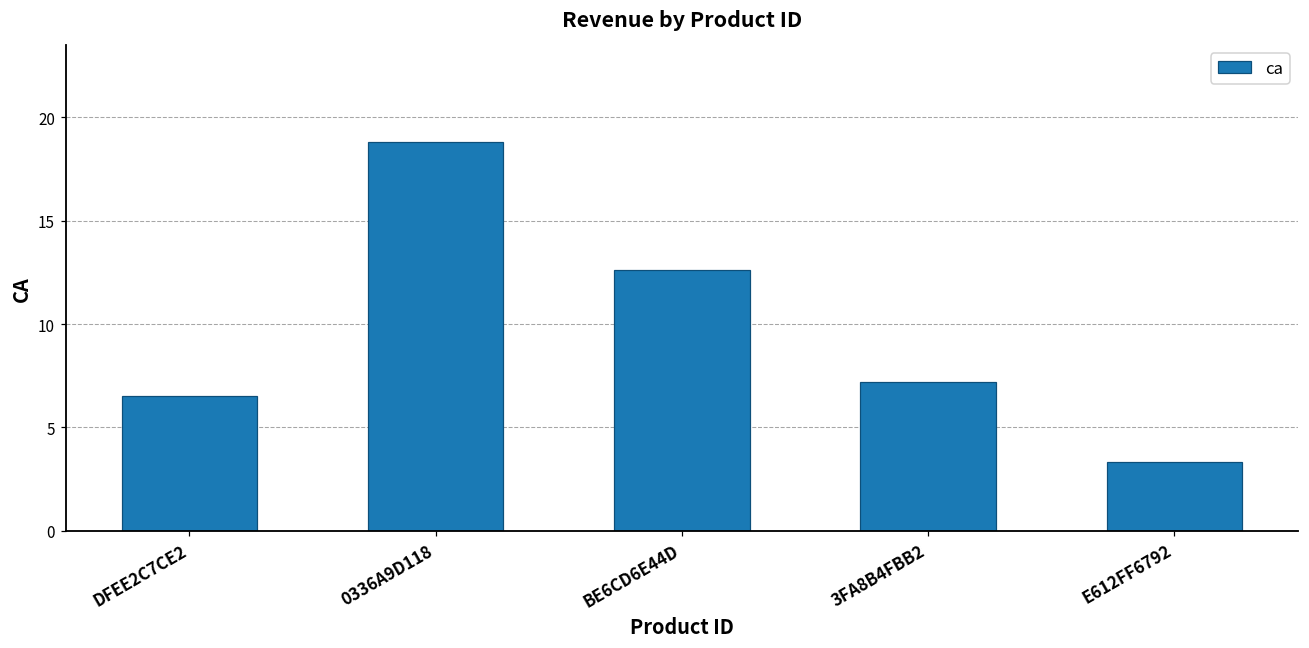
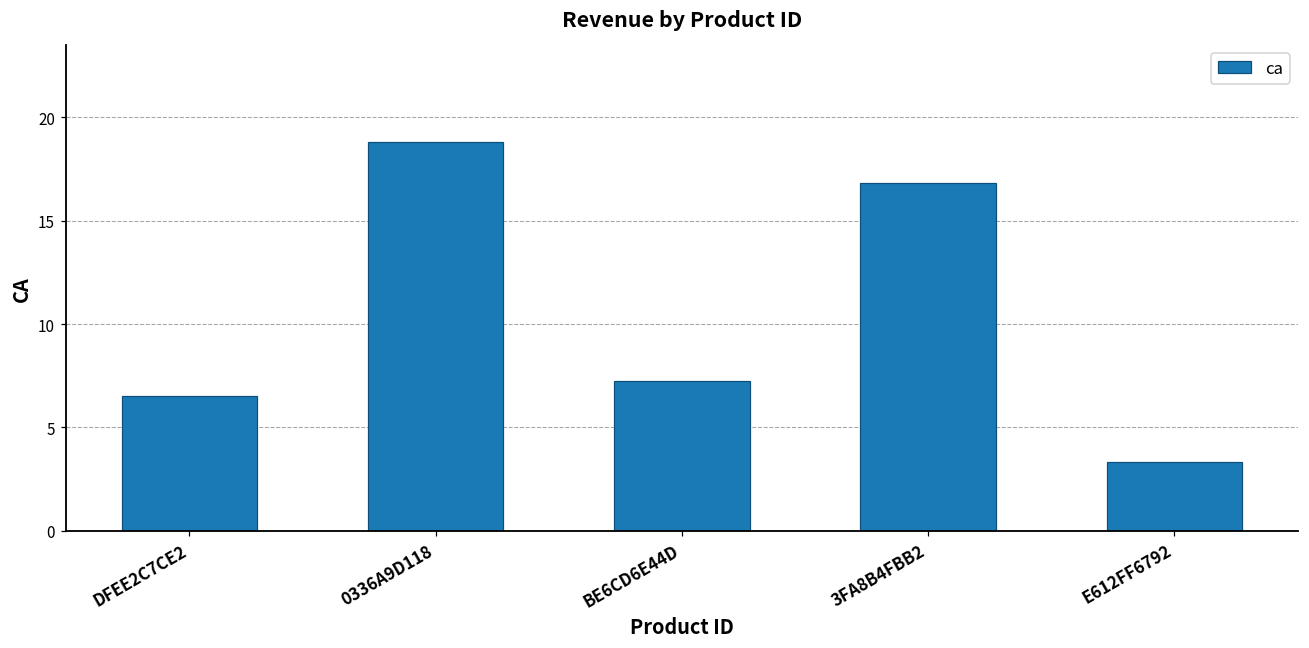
BE6CD6E44D: 12.6 -> 7.3
3FA8B4FBB2: 7.2 -> 16.8
